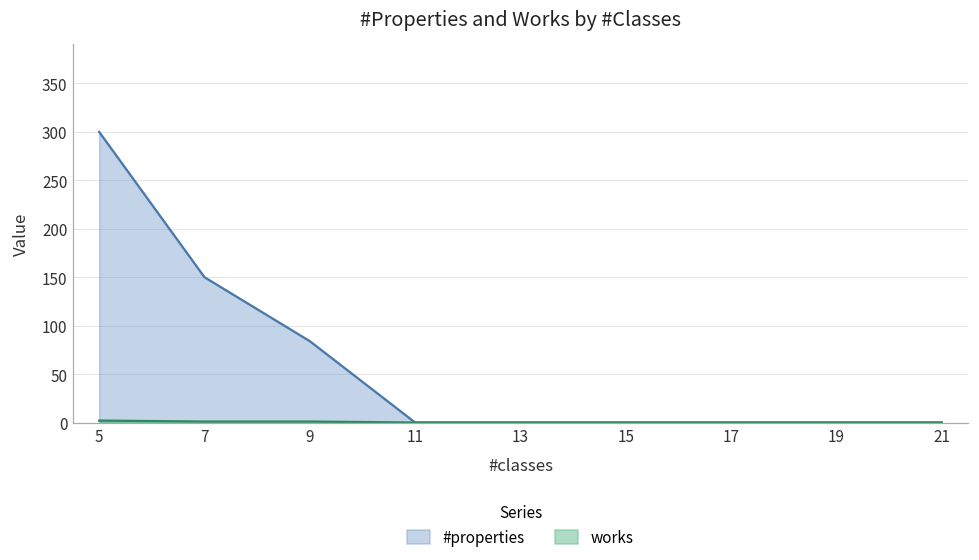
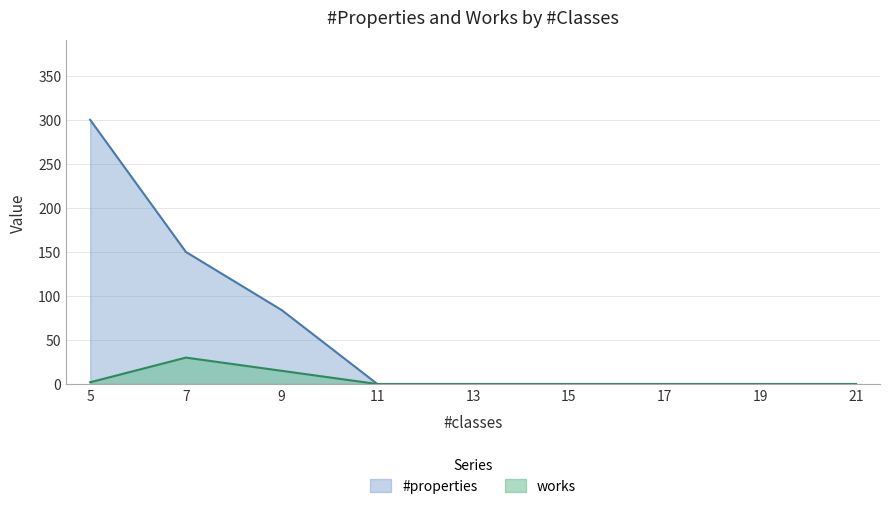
works, 7: 0 -> 30
works, 9: 0 -> 20
